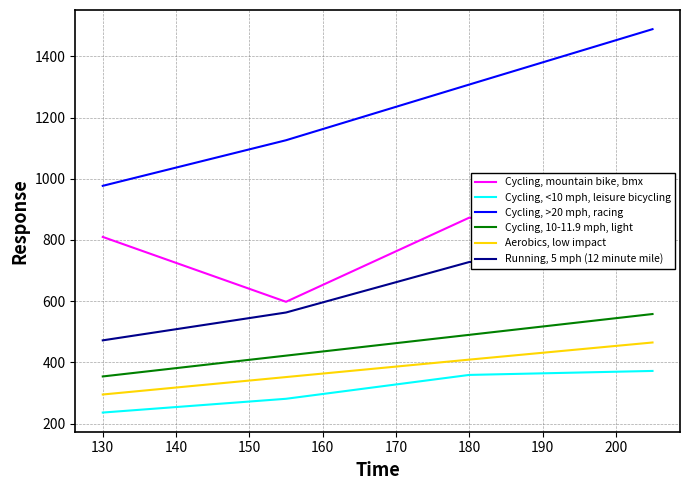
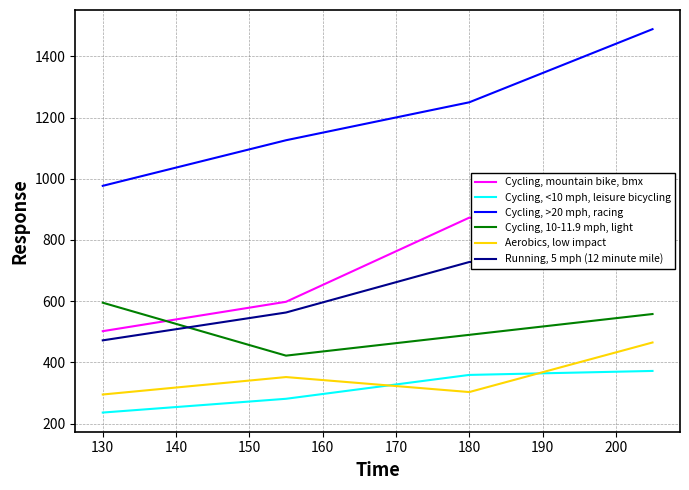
Cycling, mountain bike, bmx, 130: 810 -> 500
Cycling, 10-11.9 mph, light, 130: 350 -> 600
Cycling, >20 mph, racing, 180: 1310 -> 1250
Aerobics, low impact, 180: 410 -> 300
